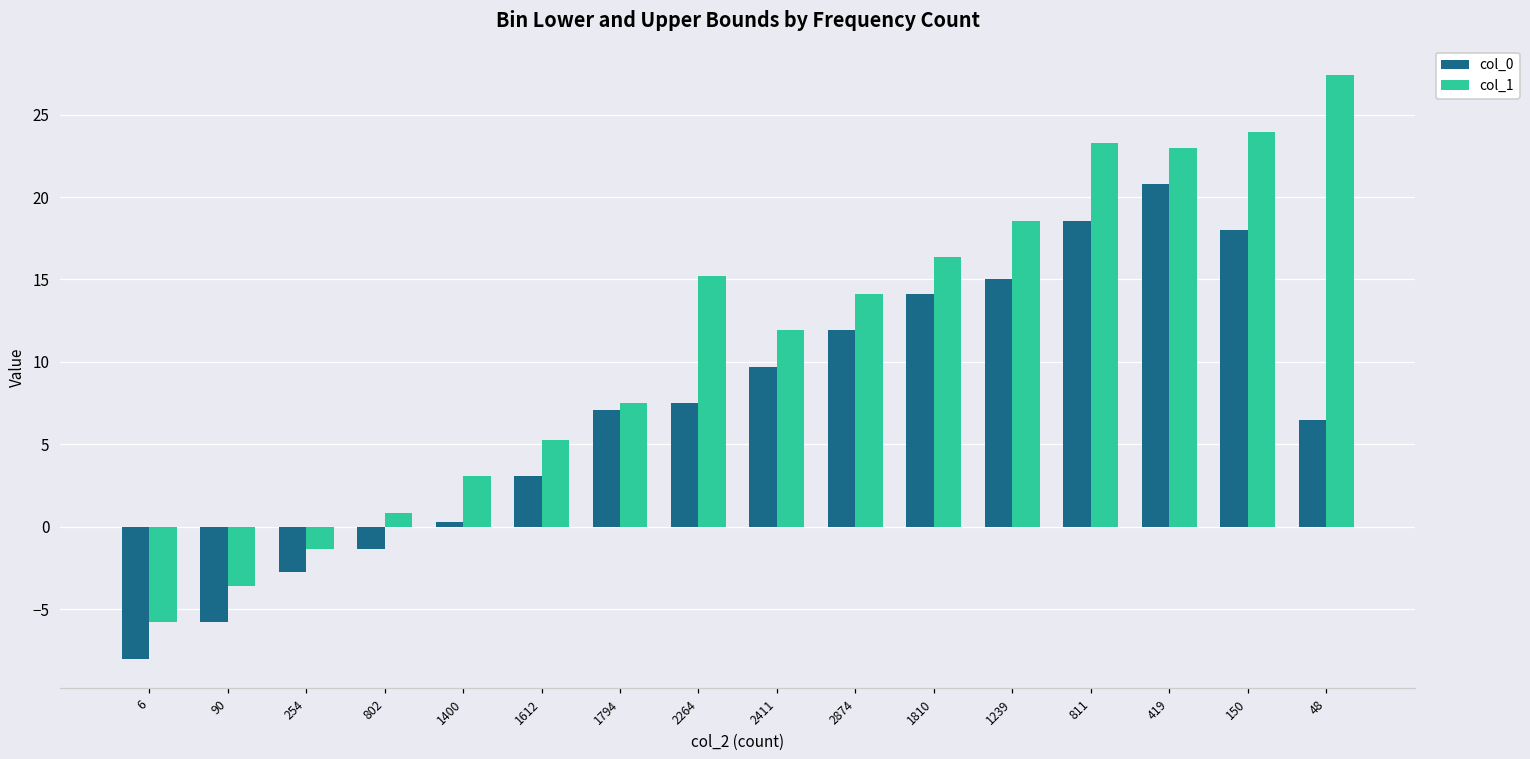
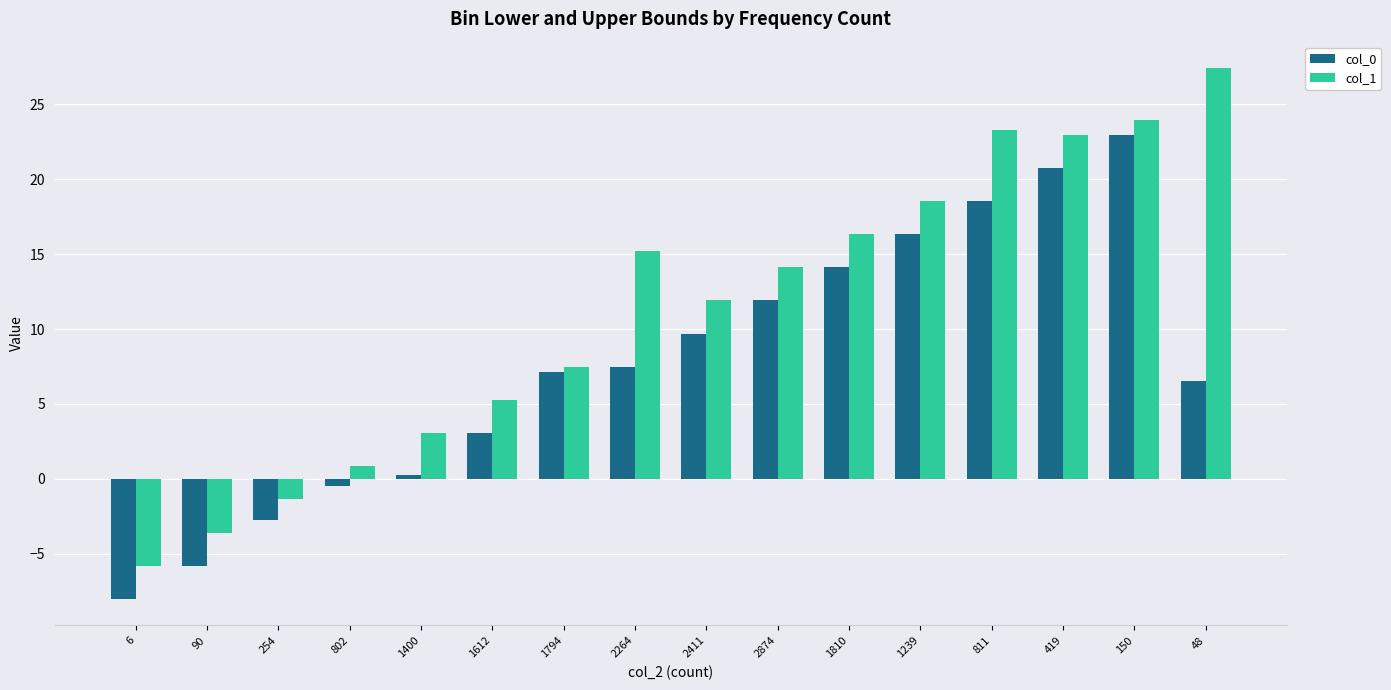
col_0, 802: -1.4 -> -0.5
col_0, 1239: 15.0 -> 16.3
col_0, 150: 18.0 -> 23.0
